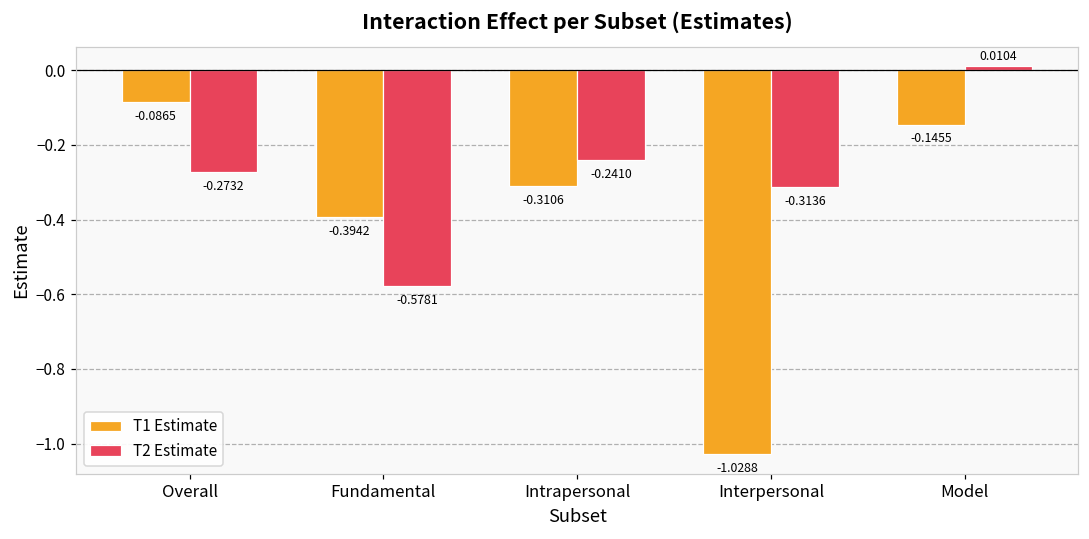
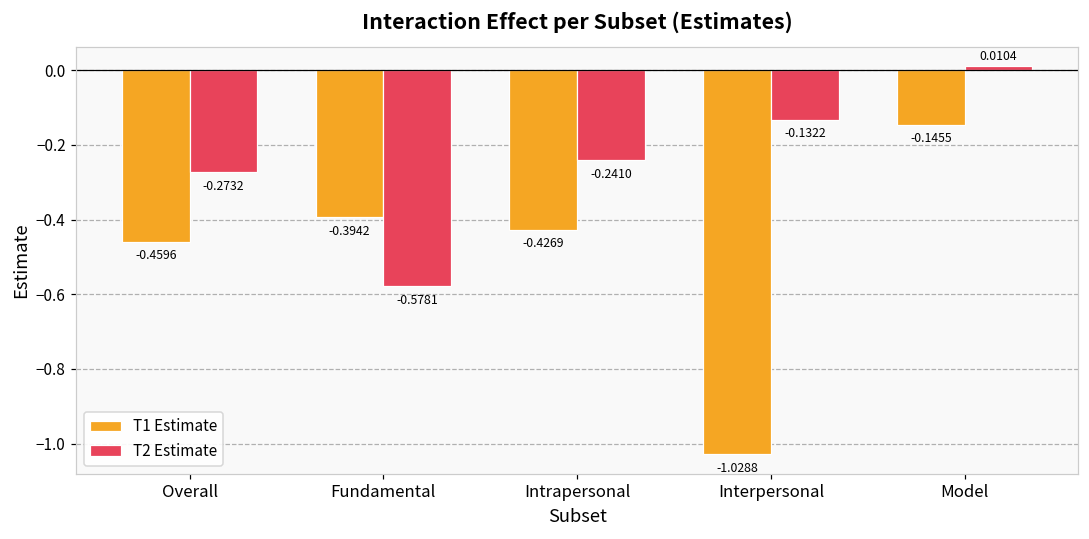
T1 Estimate, Overall: -0.0865 -> -0.4596
T1 Estimate, Intrapersonal: -0.3106 -> -0.4269
T2 Estimate, Interpersonal: -0.3136 -> -0.1322
